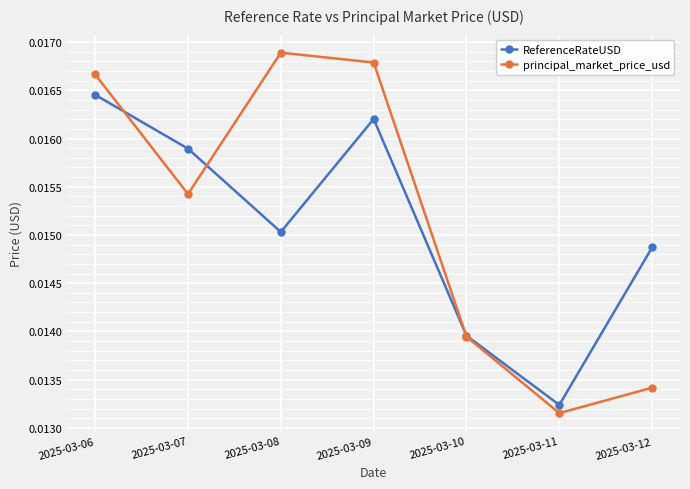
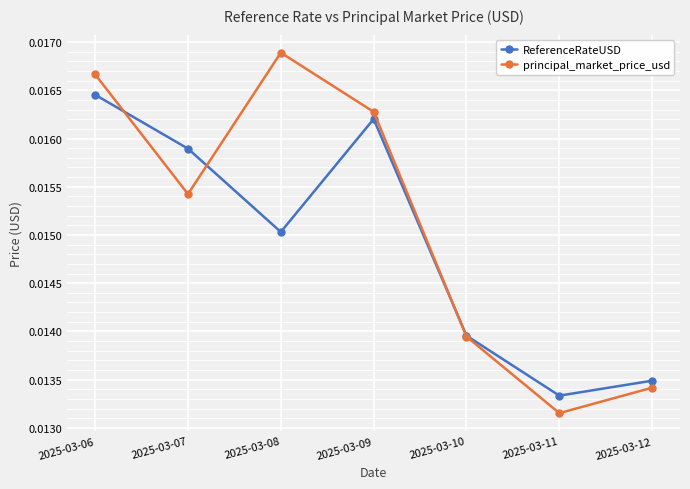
principal_market_price_usd, 2025-03-09: 0.0168 -> 0.0163
ReferenceRateUSD, 2025-03-11: 0.0132 -> 0.0133
ReferenceRateUSD, 2025-03-12: 0.0149 -> 0.0135
